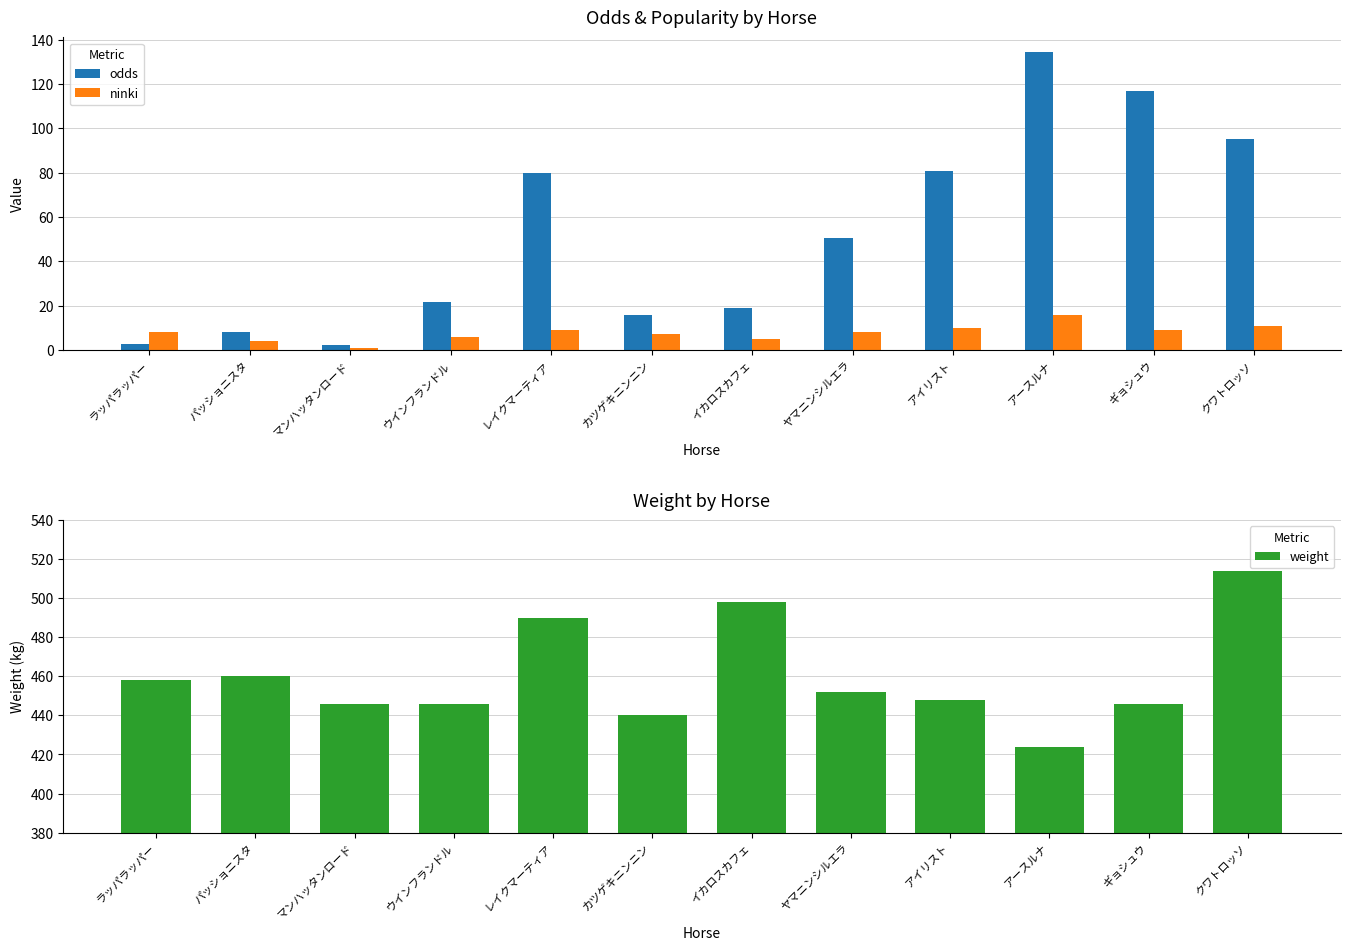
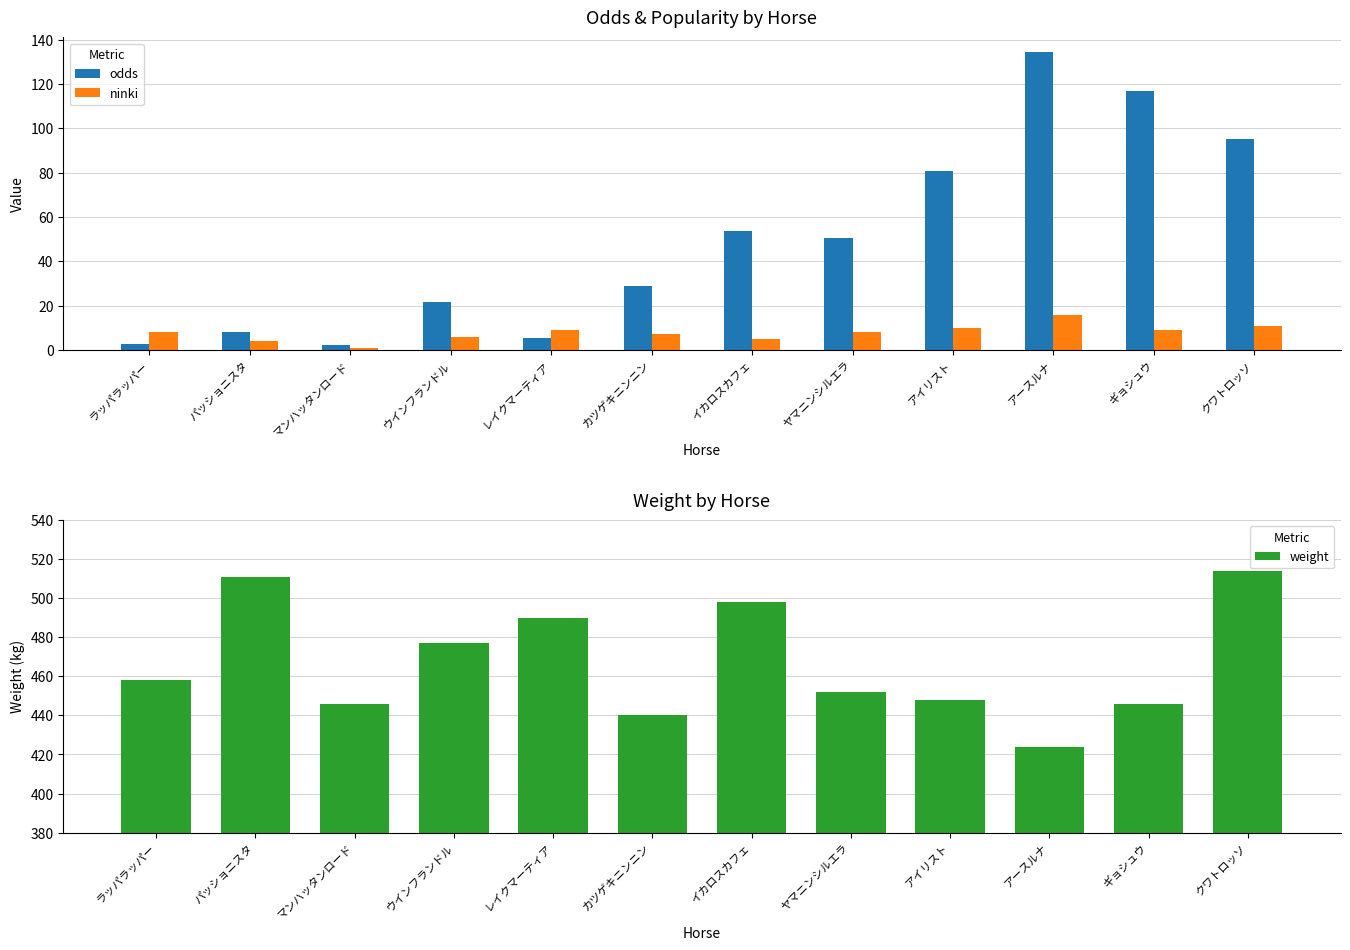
Odds & Popularity by Horse, odds, レイクマーティア: 80 -> 6
Odds & Popularity by Horse, odds, カツゲキニンニン: 16 -> 29
Odds & Popularity by Horse, odds, イカロスカフェ: 19 -> 54
Weight by Horse, パッショニスタ: 460 -> 511
Weight by Horse, ウインフランドル: 446 -> 477
